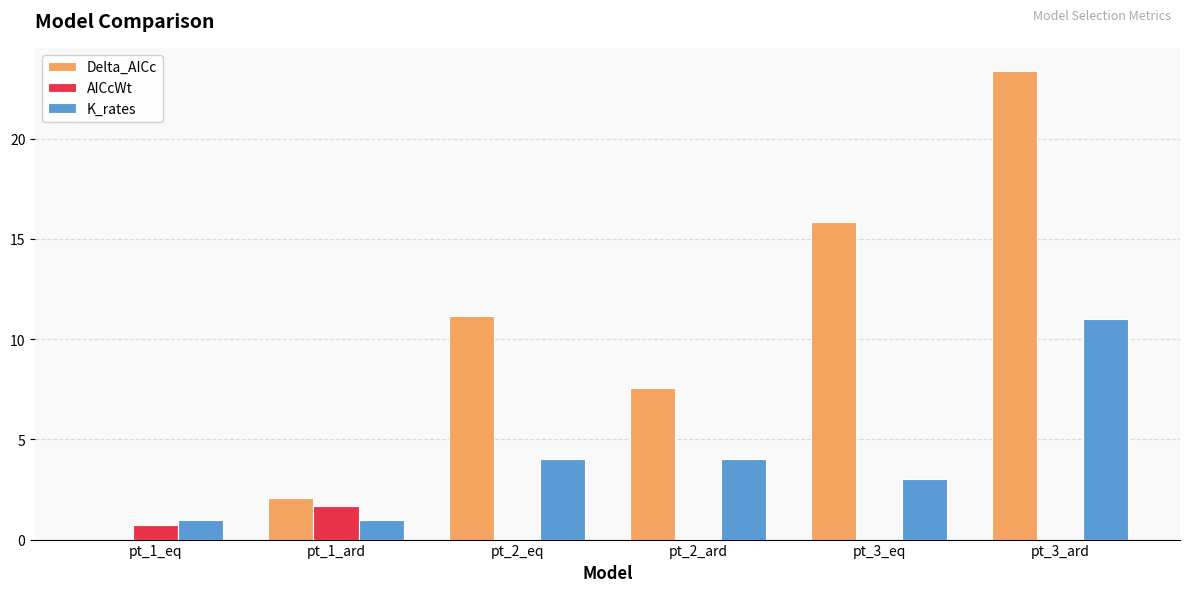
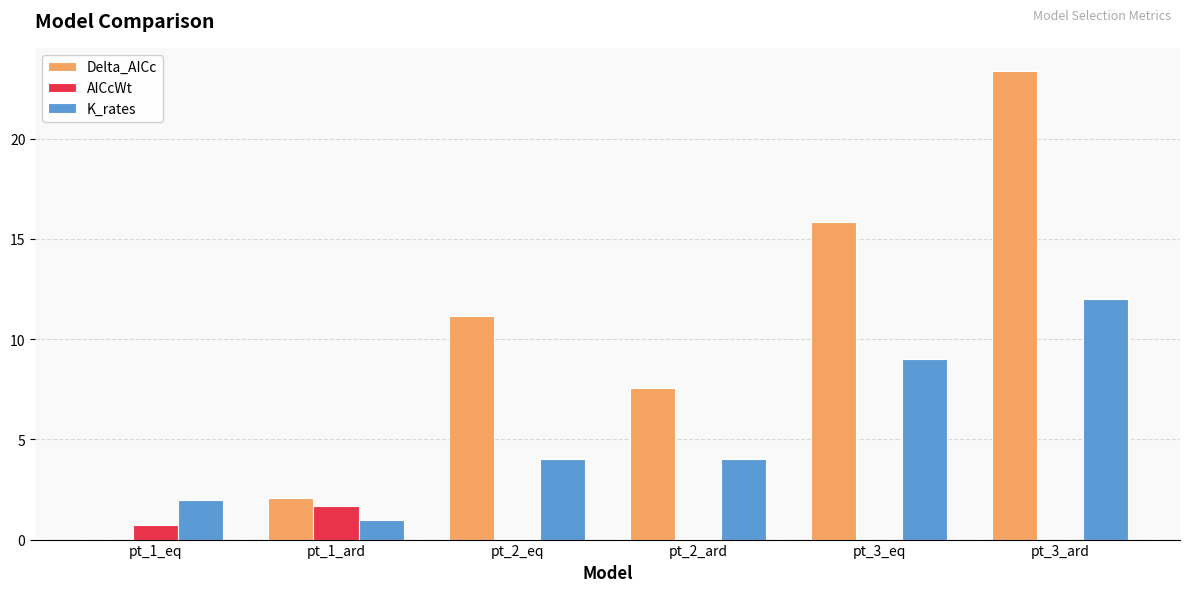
K_rates, pt_1_eq: 1 -> 2
K_rates, pt_3_eq: 3 -> 9
K_rates, pt_3_ard: 11 -> 12
